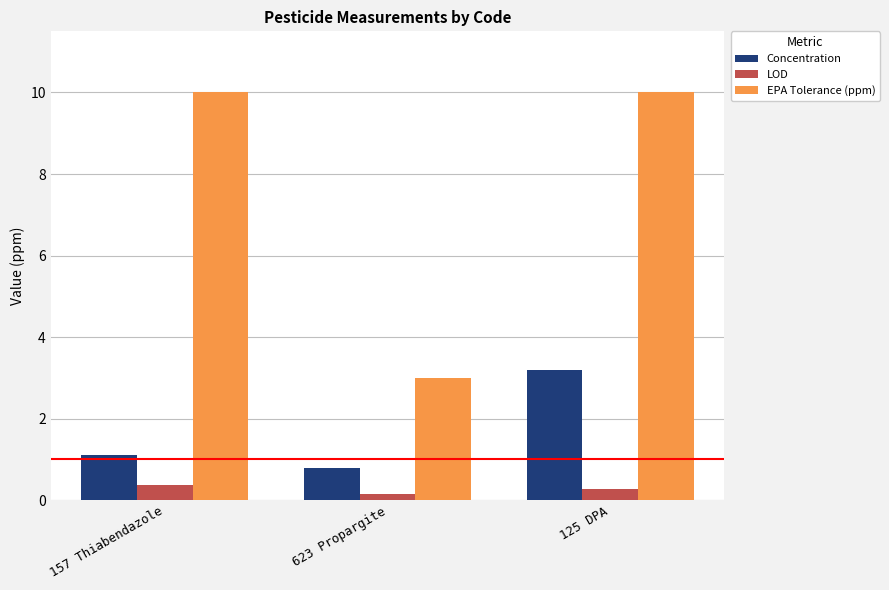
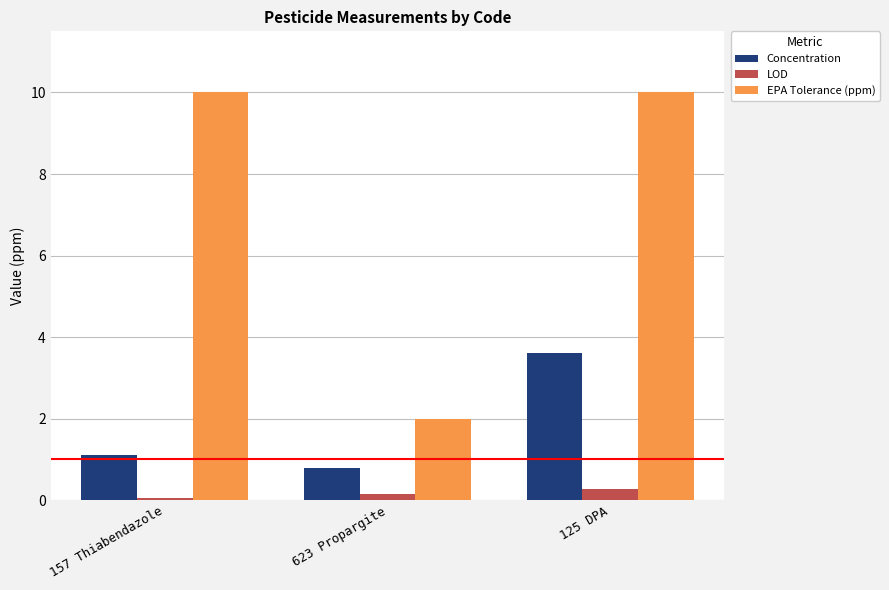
LOD, 157 Thiabendazole: 0.4 -> 0.0
EPA Tolerance (ppm), 623 Propargite: 3 -> 2
Concentration, 125 DPA: 3.2 -> 3.6
